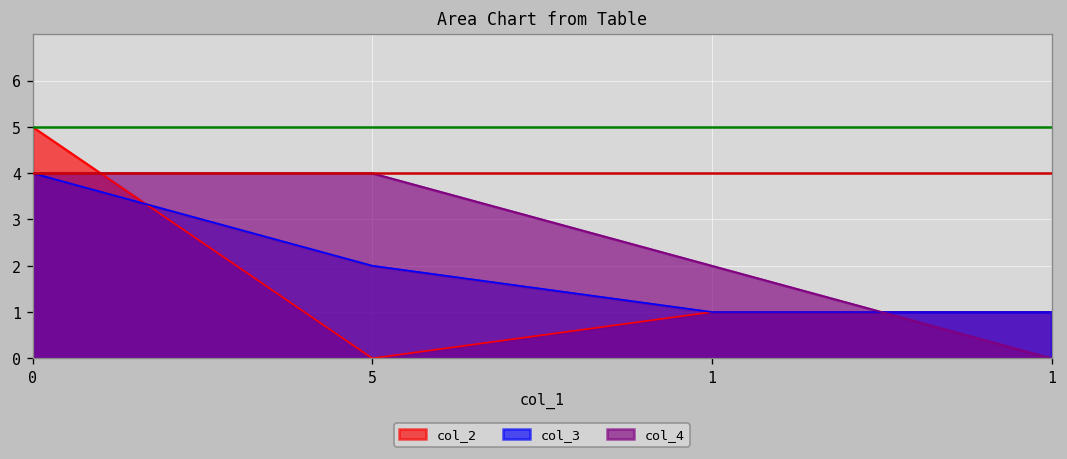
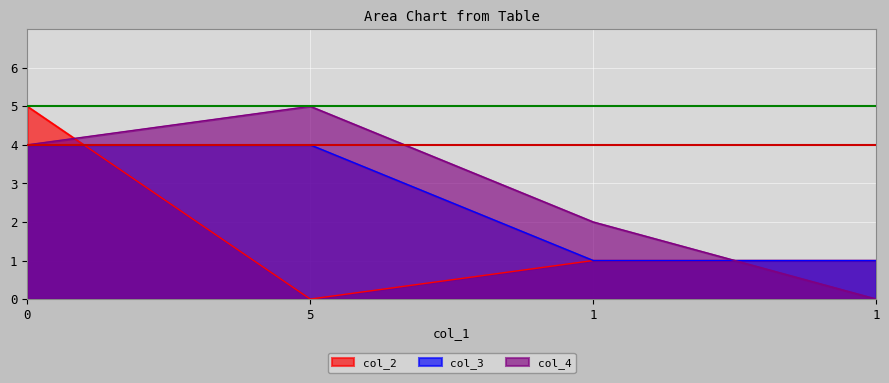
col_3, 5: 2 -> 4
col_4, 5: 4 -> 5
